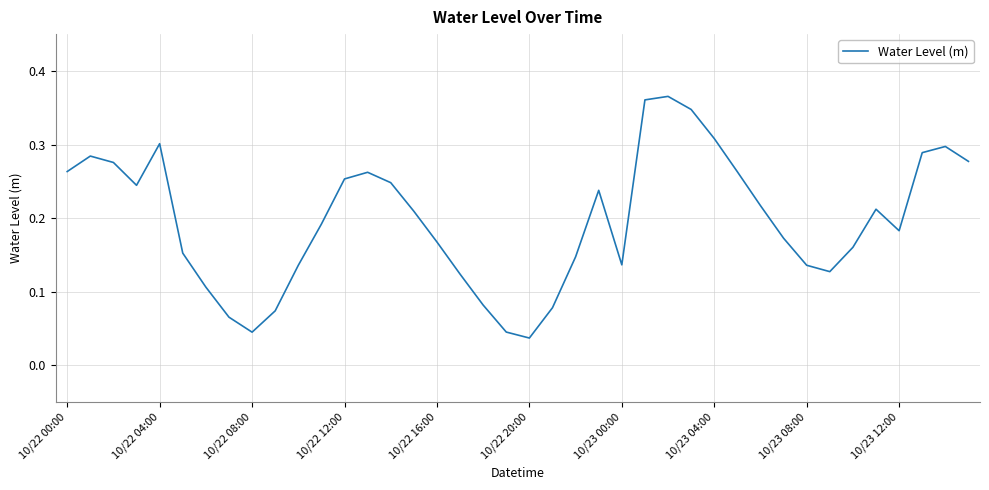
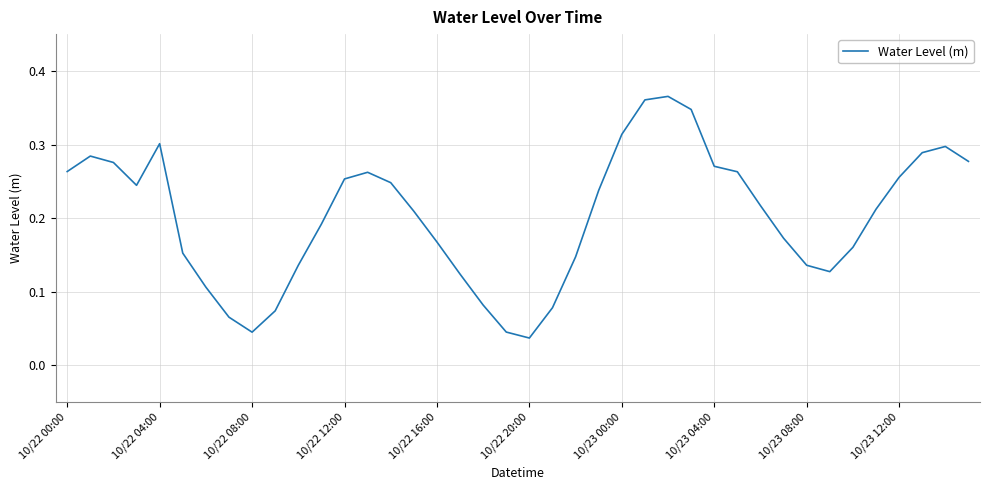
10/23 00:00: 0.14 -> 0.31
10/23 04:00: 0.31 -> 0.27
10/23 12:00: 0.18 -> 0.26
